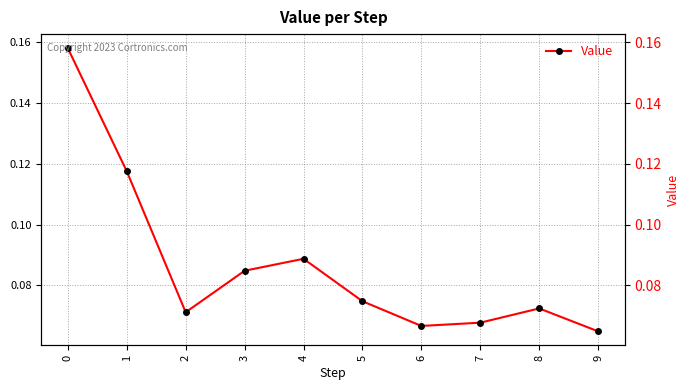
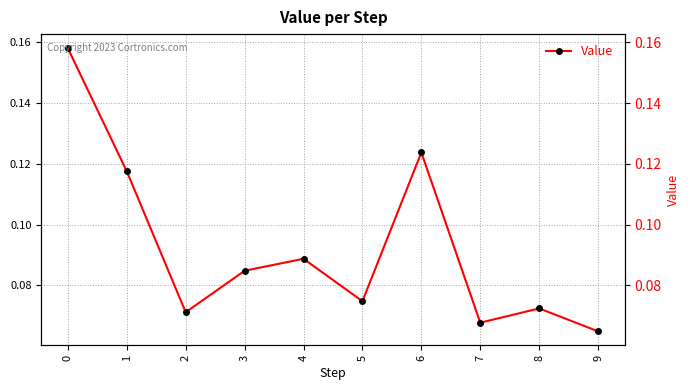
6: 0.067 -> 0.124
